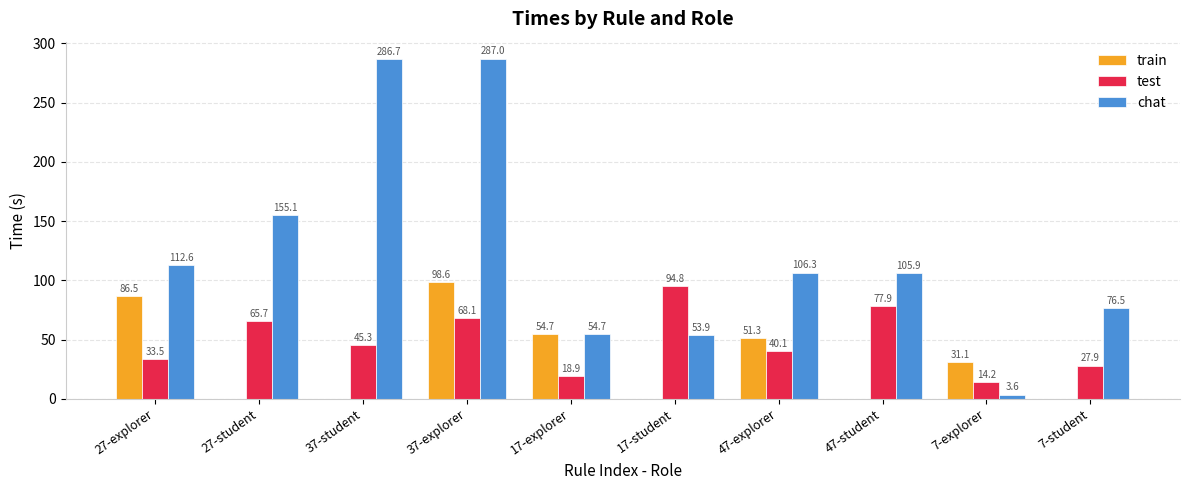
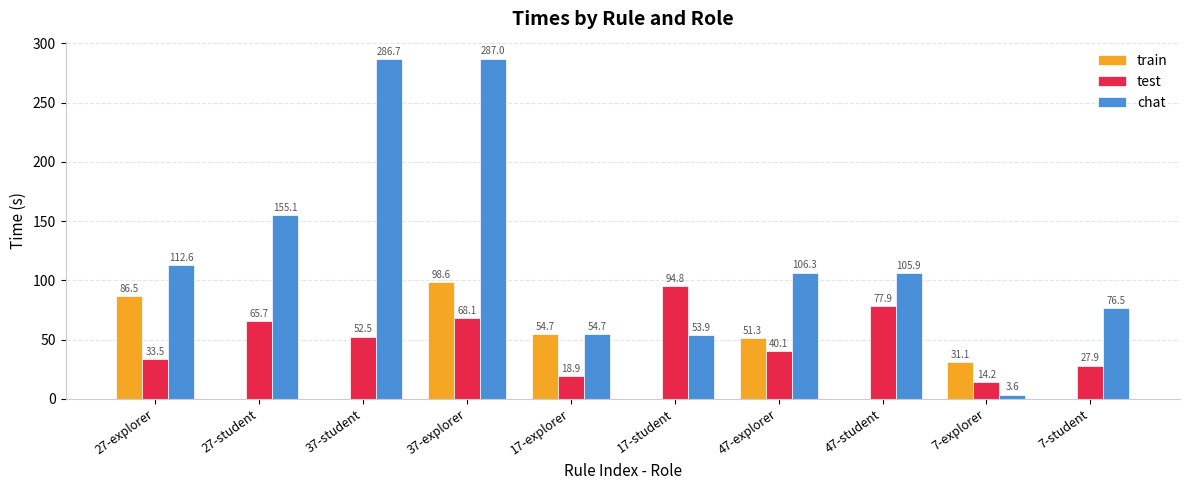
test, 37-student: 45.3 -> 52.5
